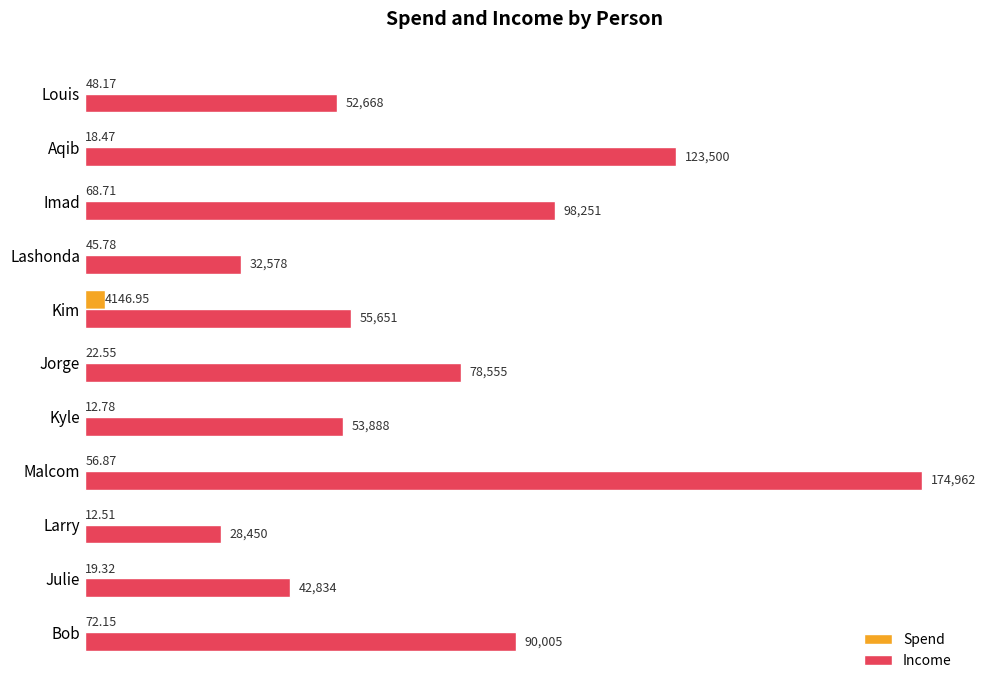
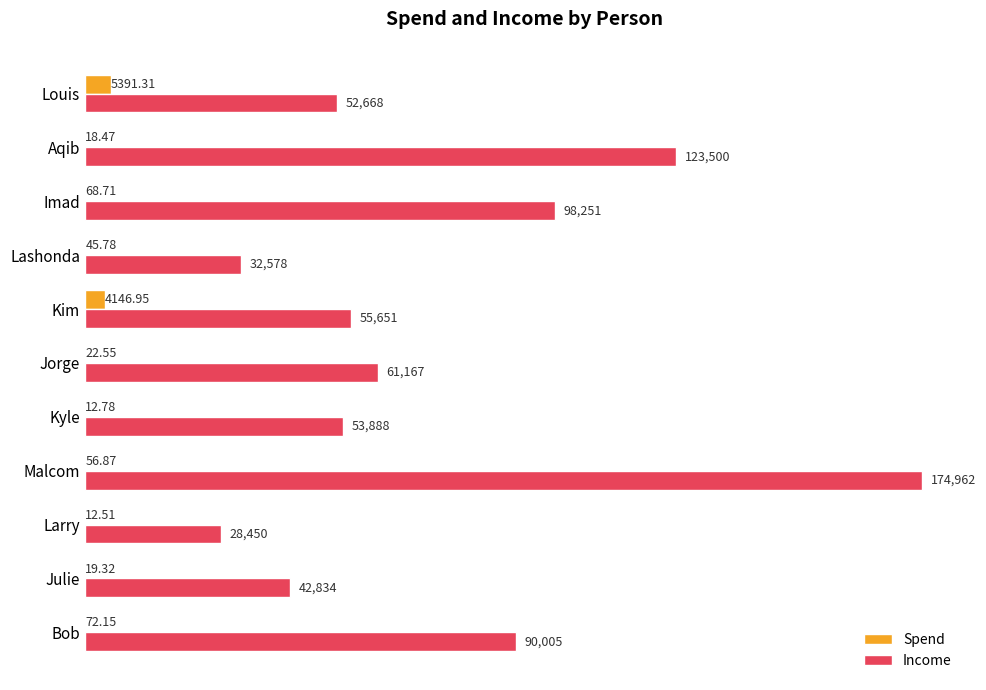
Spend, Louis: 48.17 -> 5391.31
Income, Jorge: 78,555 -> 61,167
